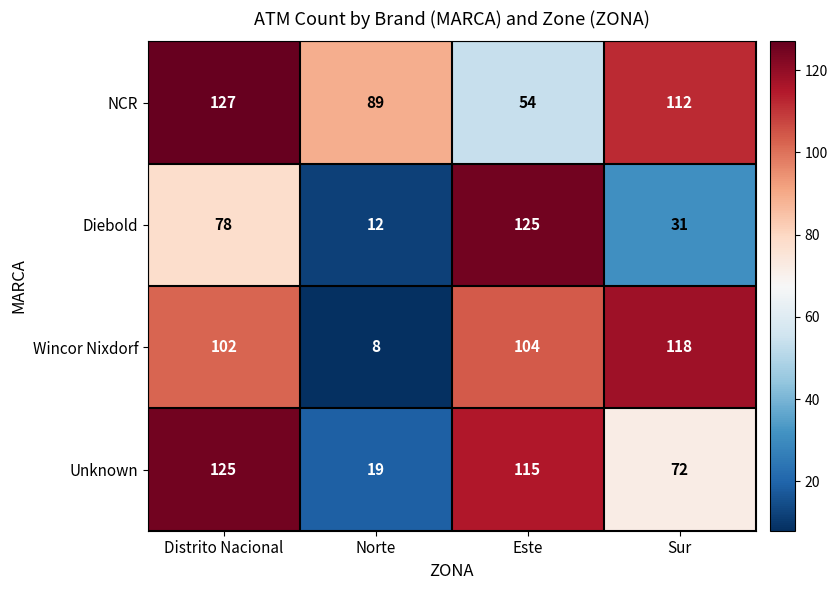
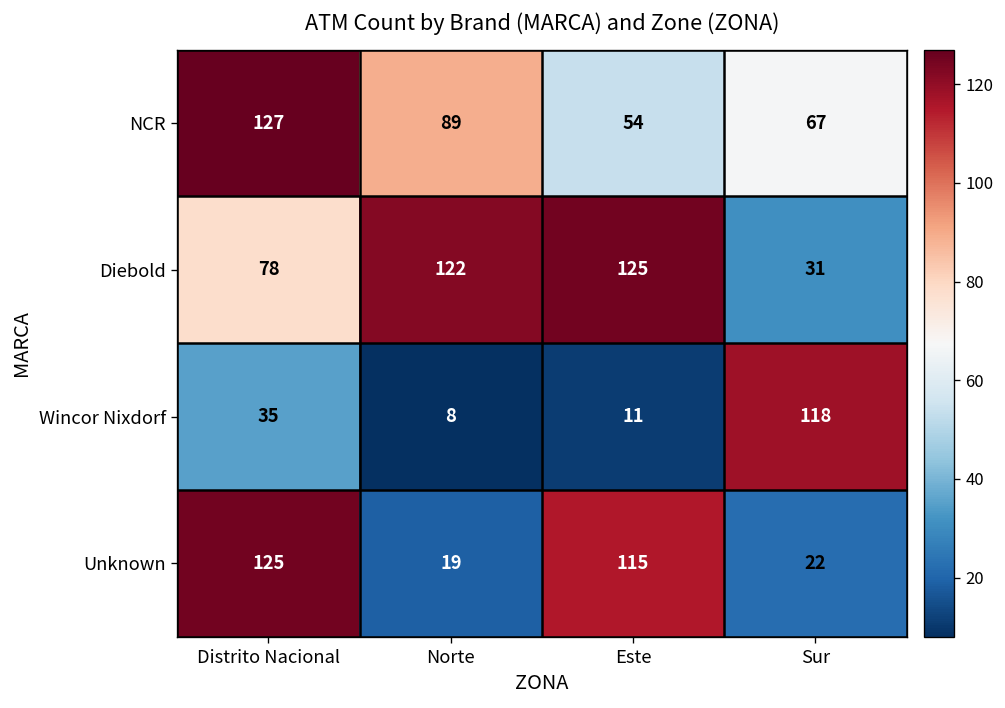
NCR, Sur: 112 -> 67
Diebold, Norte: 12 -> 122
Wincor Nixdorf, Distrito Nacional: 102 -> 35
Wincor Nixdorf, Este: 104 -> 11
Unknown, Sur: 72 -> 22
